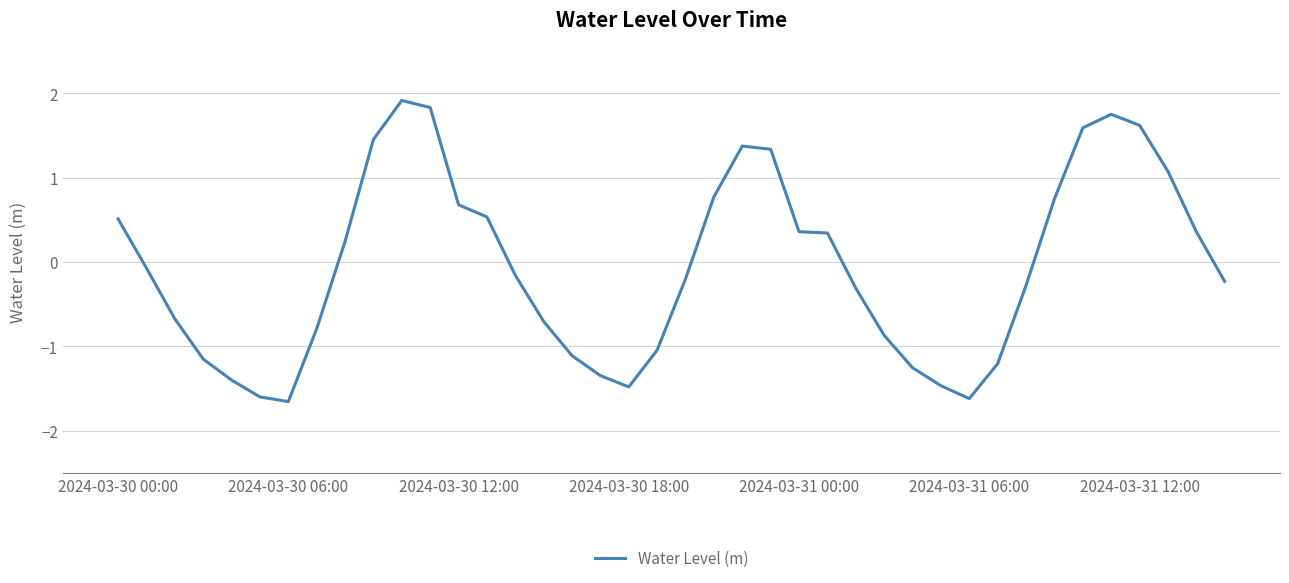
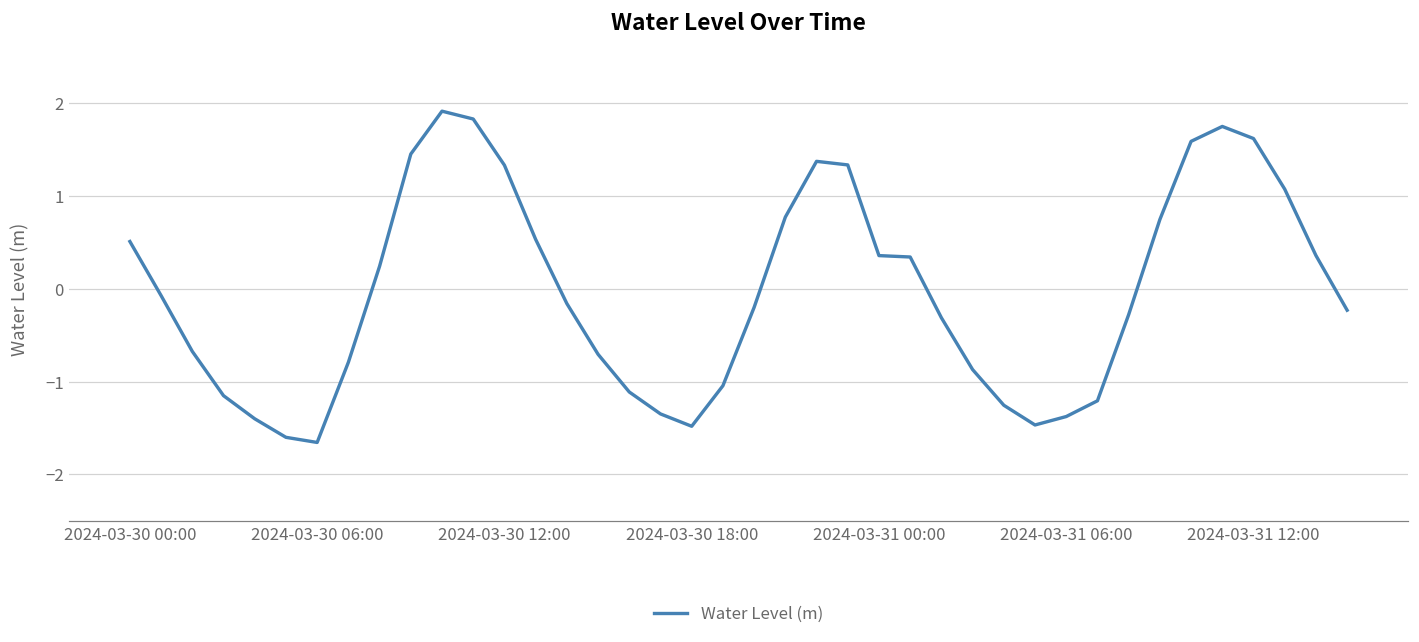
2024-03-30 12:00: 0.7 -> 1.3
2024-03-31 06:00: -1.6 -> -1.4
